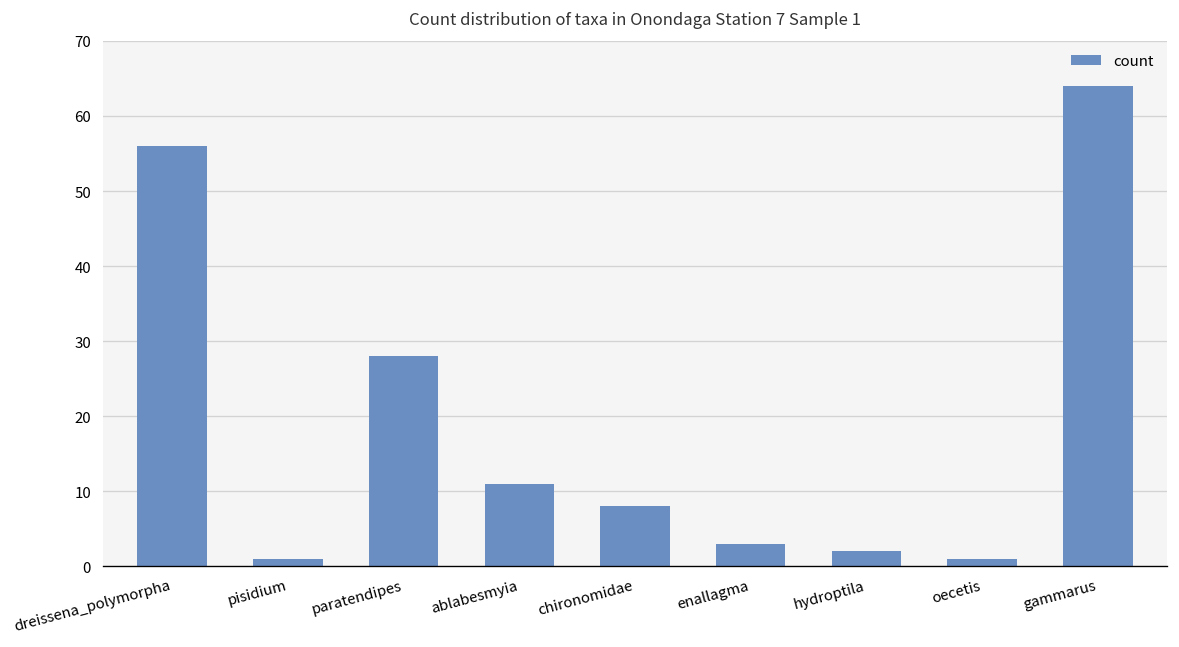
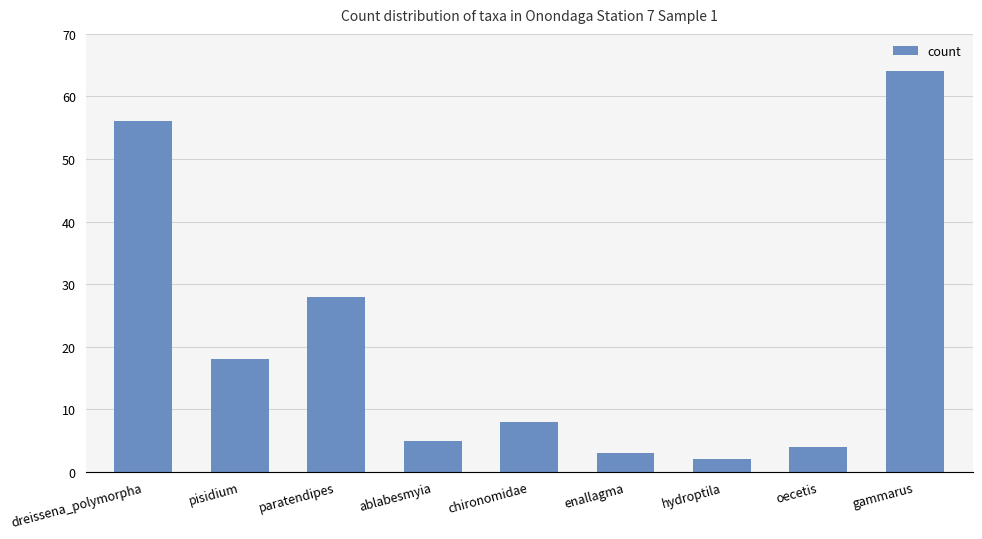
pisidium: 1 -> 18
ablabesmyia: 11 -> 5
oecetis: 1 -> 4
